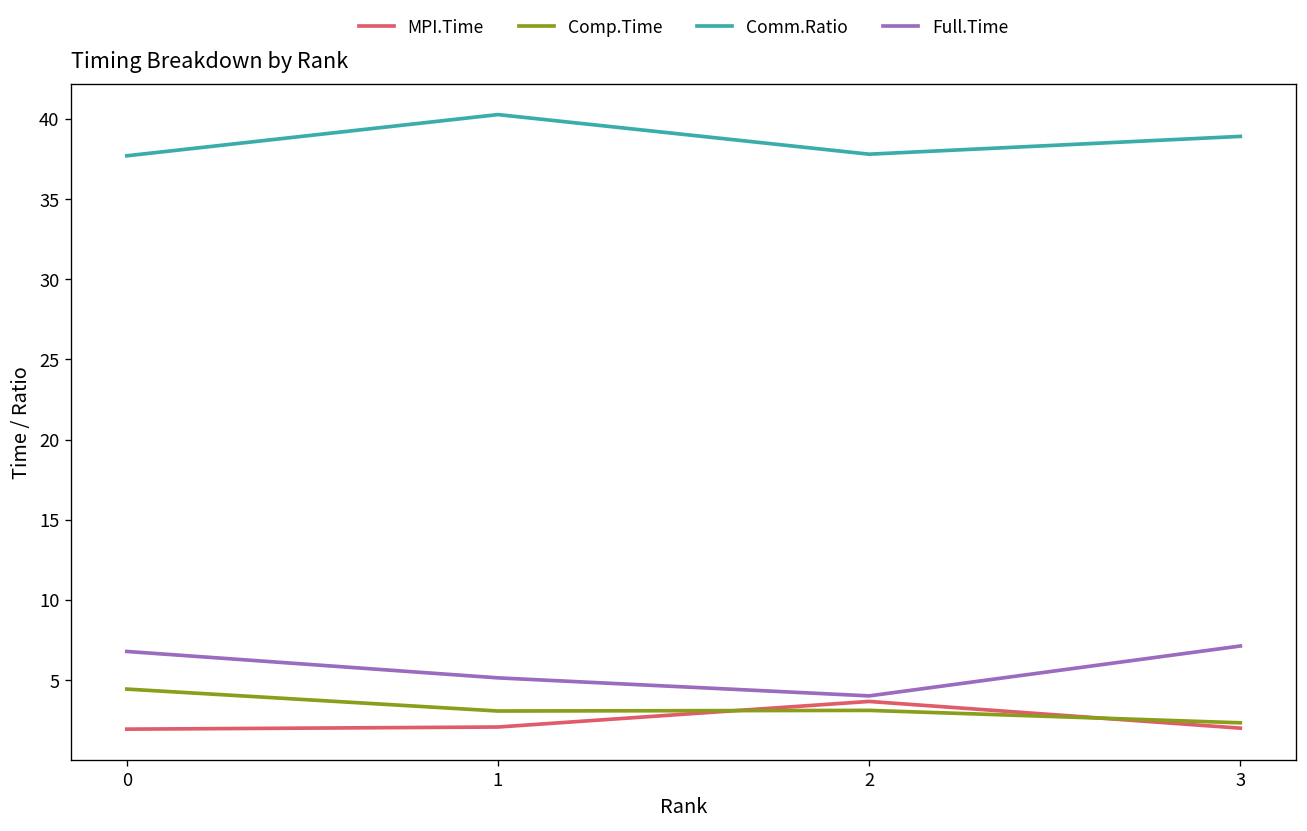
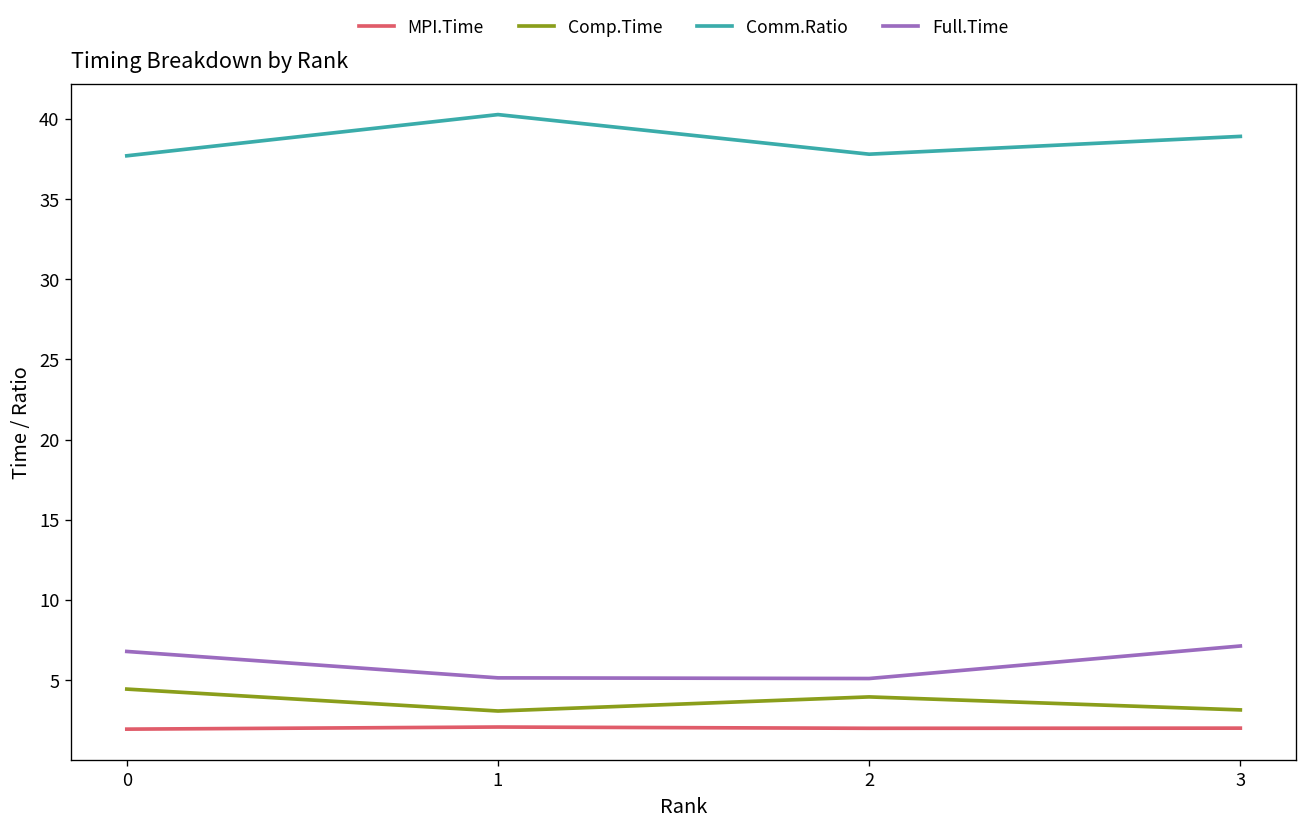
MPI.Time, 2: 3.7 -> 2.0
Comp.Time, 2: 3.1 -> 3.9
Full.Time, 2: 4.0 -> 5.1
Comp.Time, 3: 2.3 -> 3.1
